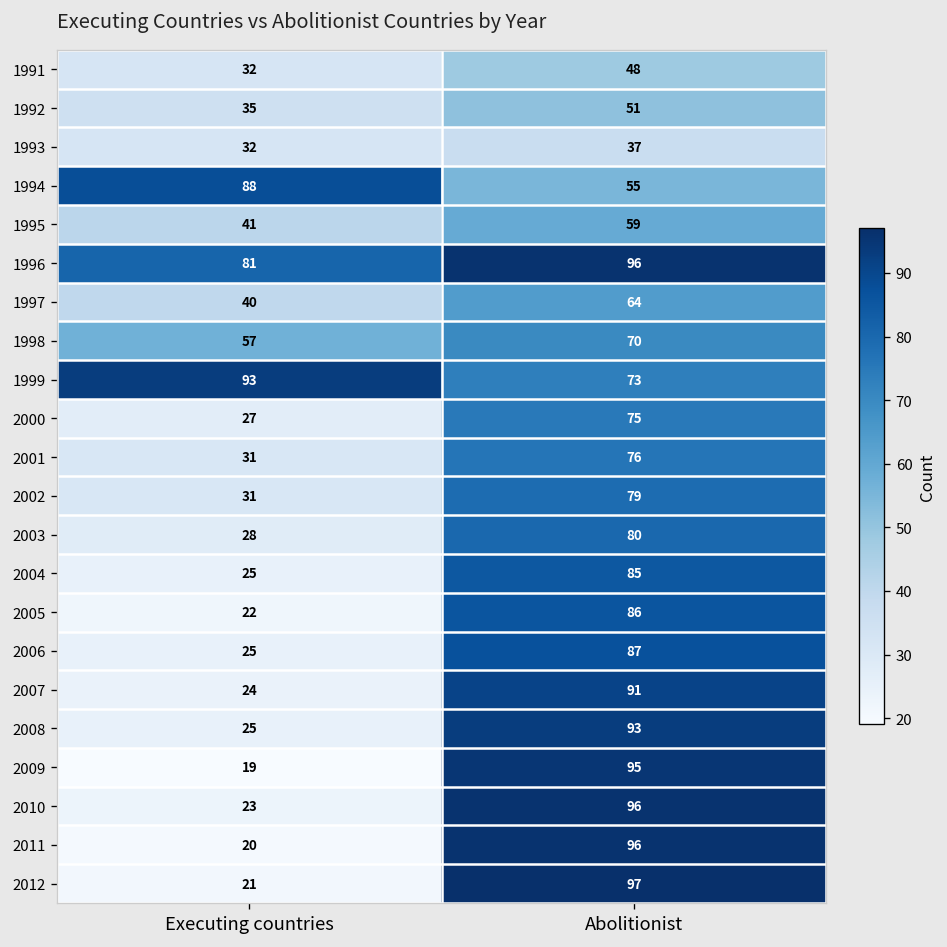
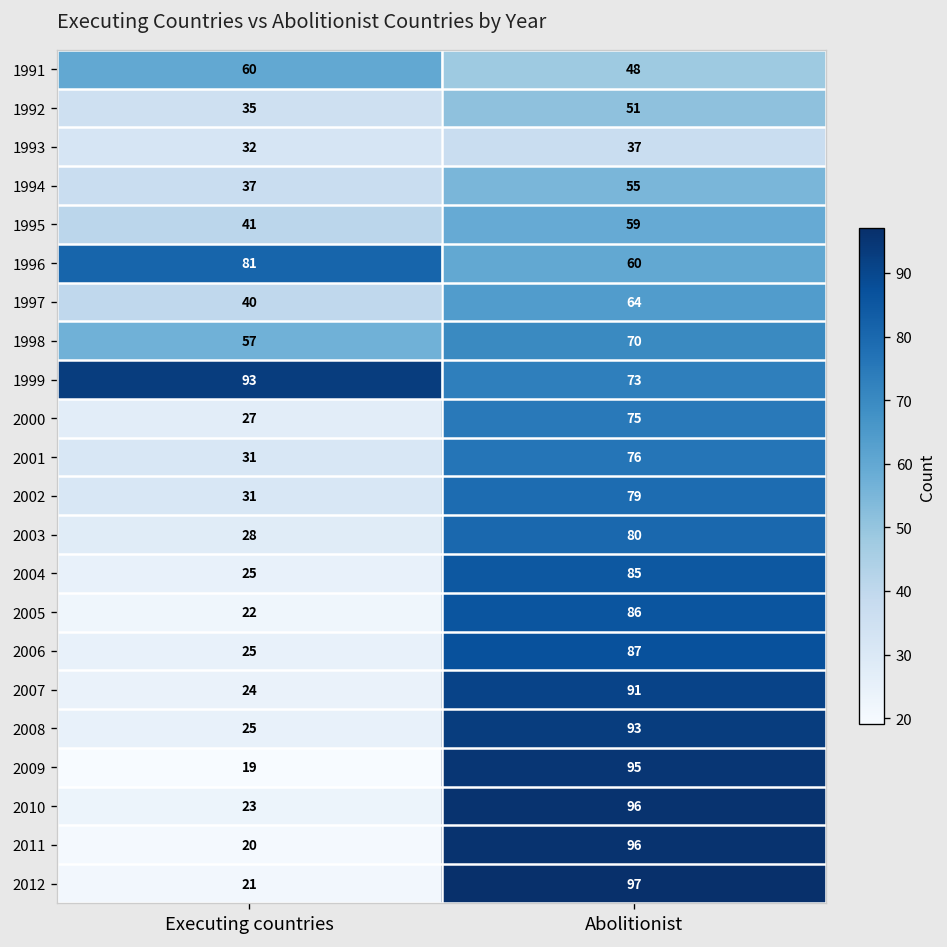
1991, Executing countries: 32 -> 60
1994, Executing countries: 88 -> 37
1996, Abolitionist: 96 -> 60
